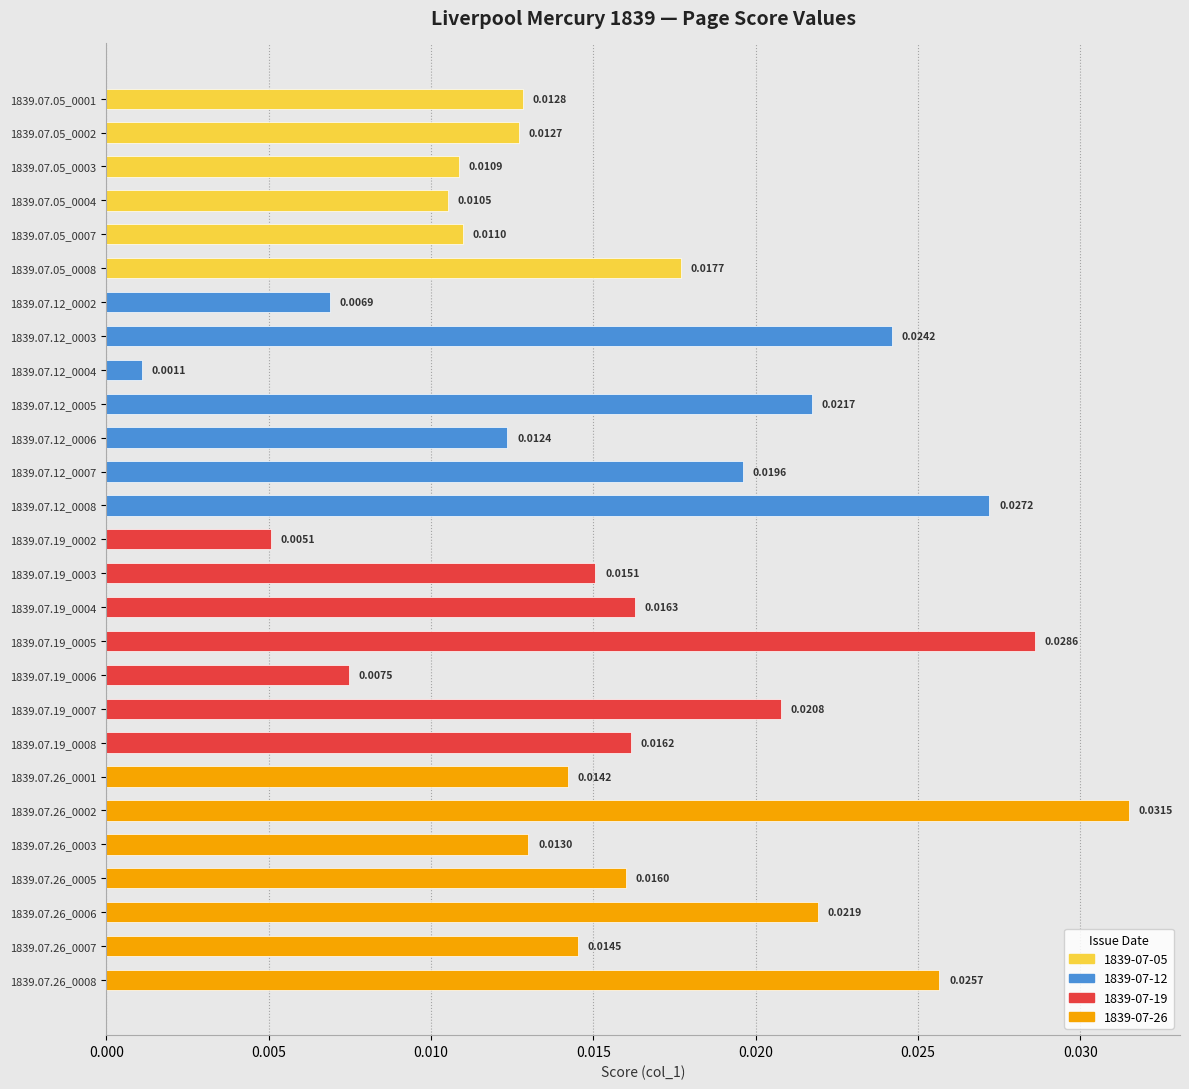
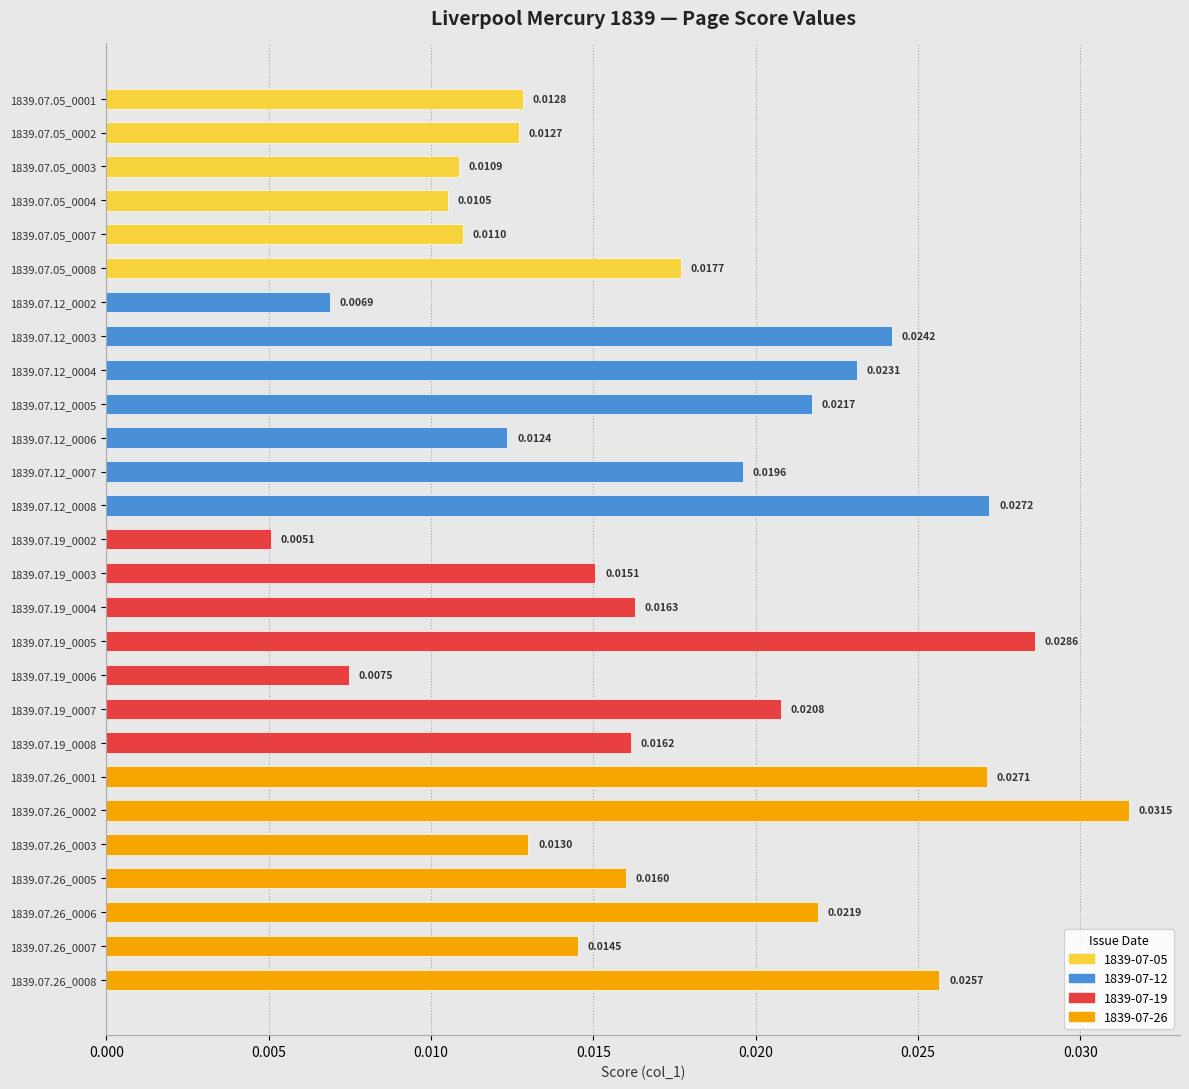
1839.07.12_0004: 0.0011 -> 0.0231
1839.07.26_0001: 0.0142 -> 0.0271
